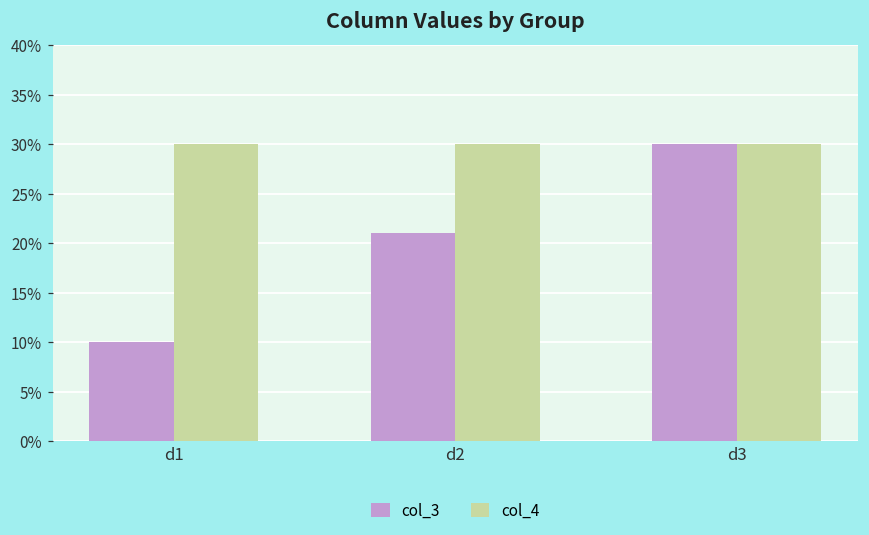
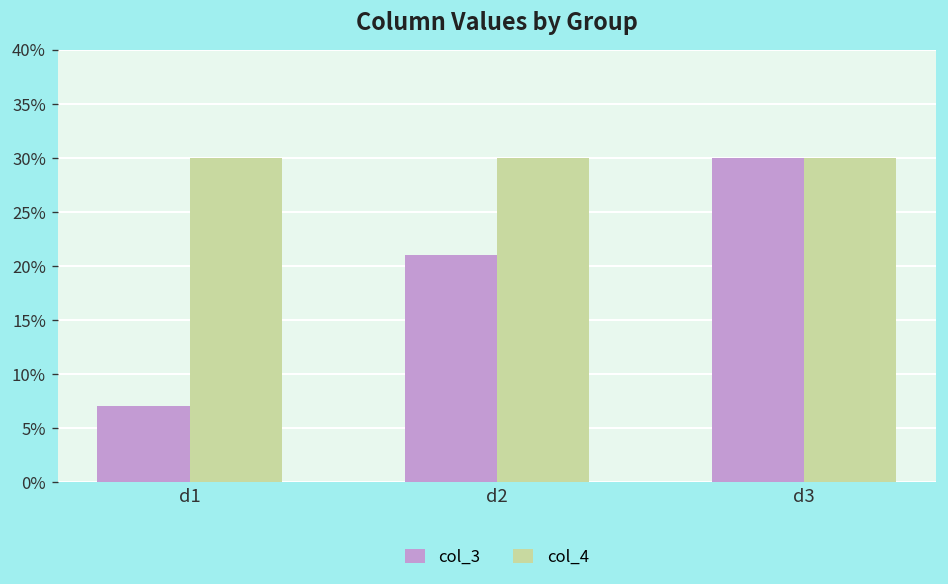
col_3, d1: 10% -> 7%
